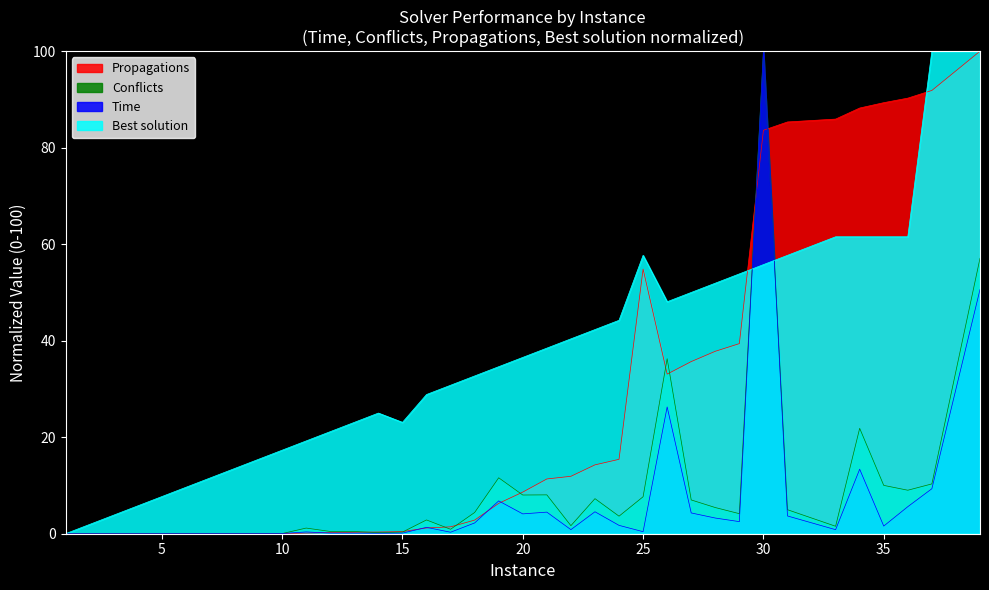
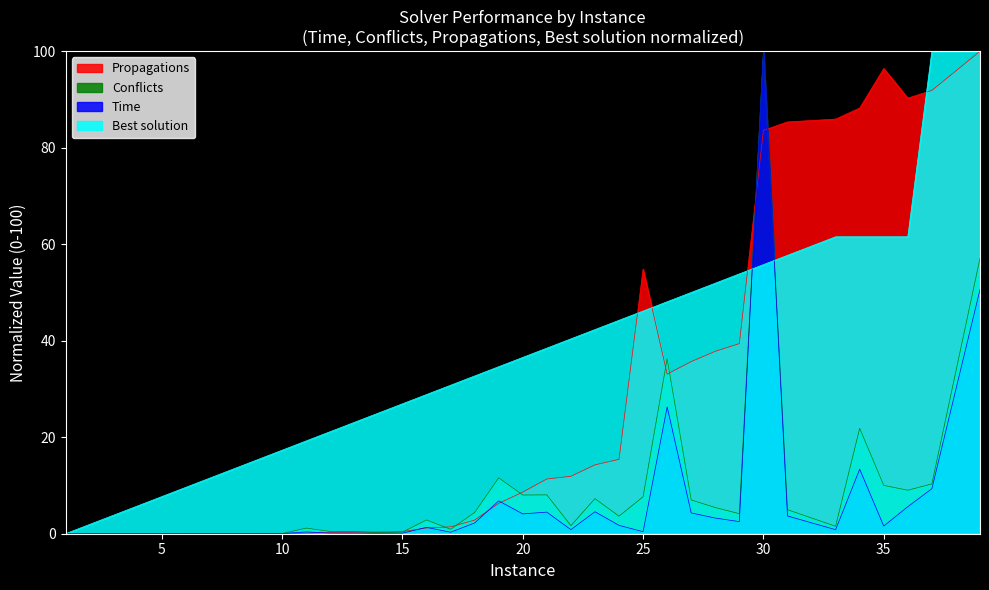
Best solution, 15: 23 -> 27
Best solution, 25: 58 -> 46
Propagations, 35: 89 -> 96
